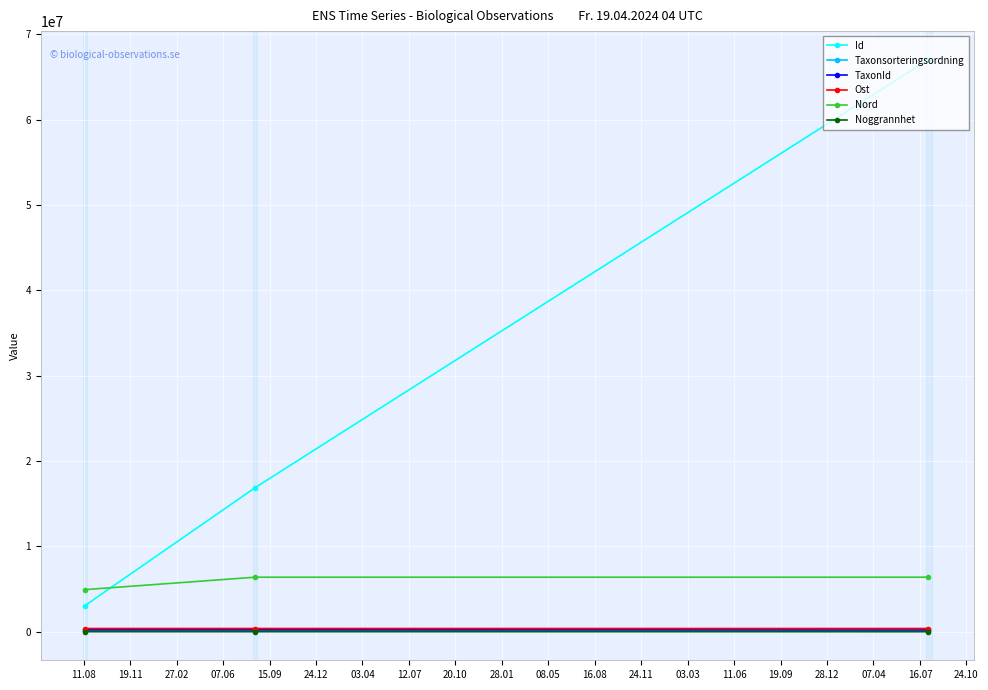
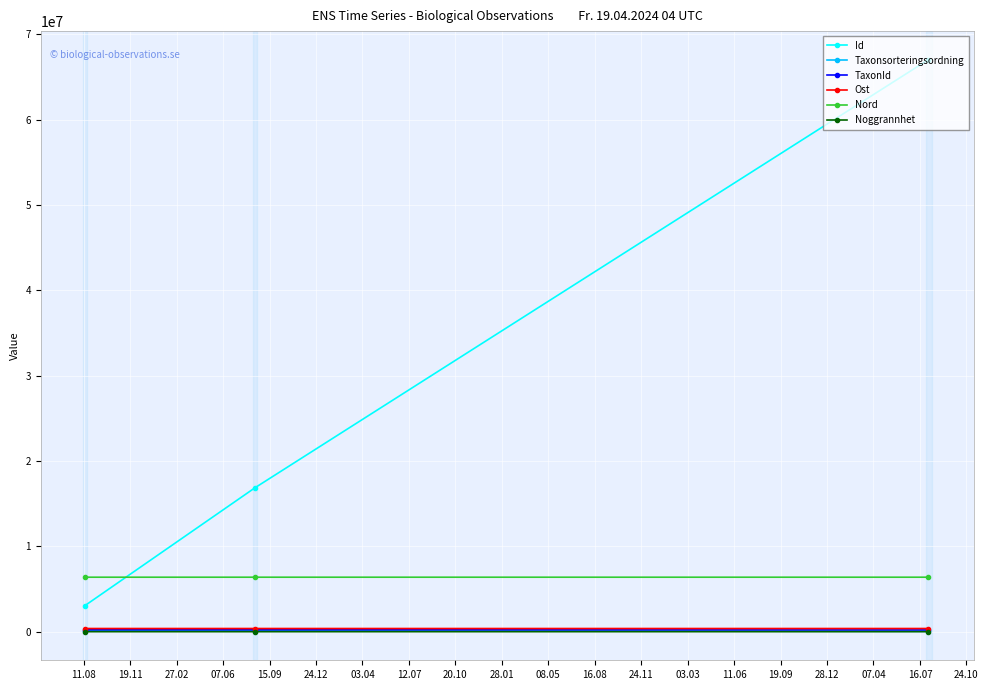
Nord, 11.08: 5000000 -> 6000000
